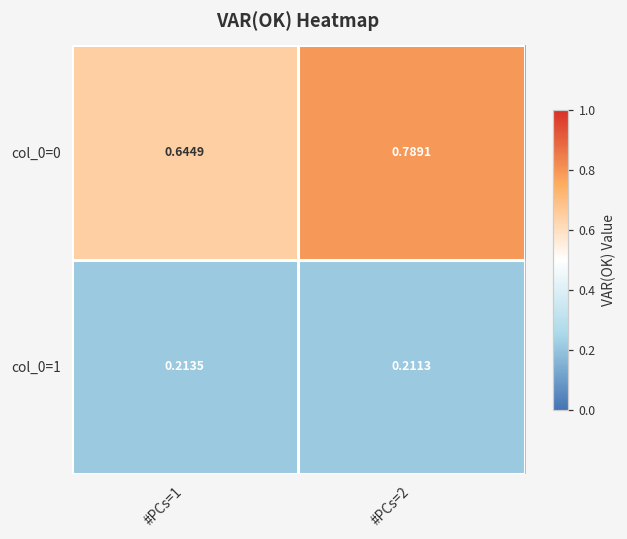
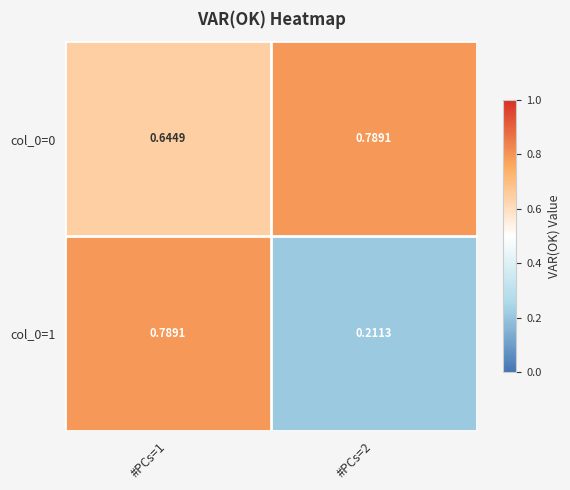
col_0=1, #PCs=1: 0.2135 -> 0.7891
